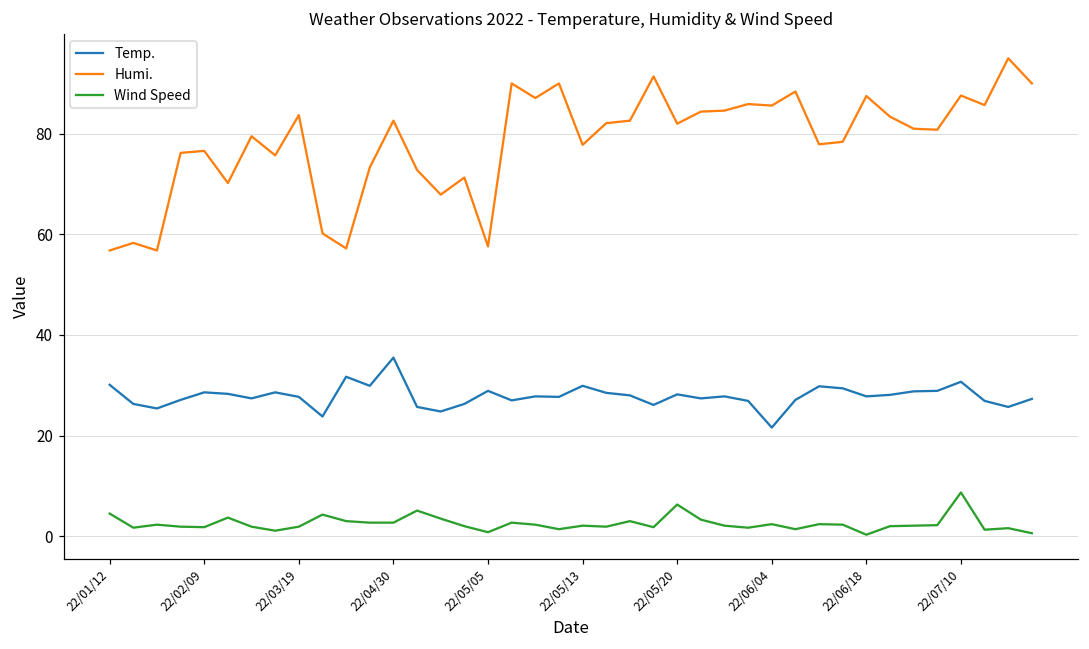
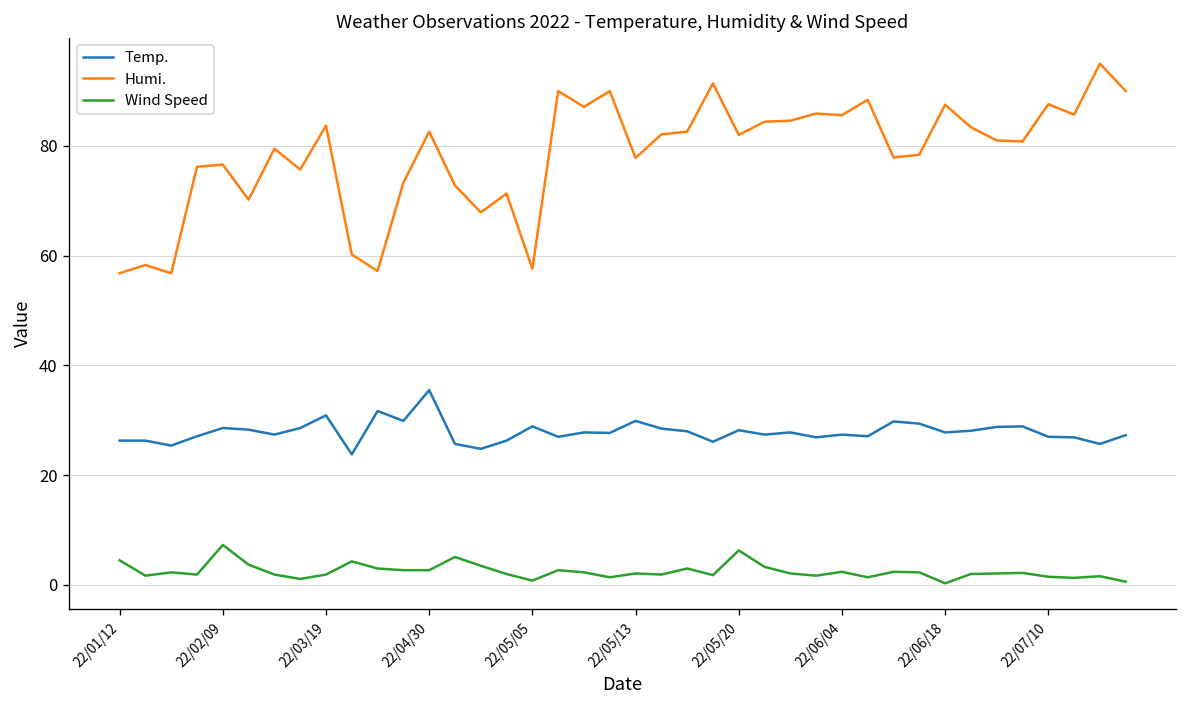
Temp., 22/01/12: 30 -> 26
Wind Speed, 22/02/09: 2 -> 7
Temp., 22/03/19: 28 -> 31
Temp., 22/06/04: 22 -> 27
Temp., 22/07/10: 31 -> 27
Wind Speed, 22/07/10: 9 -> 2
